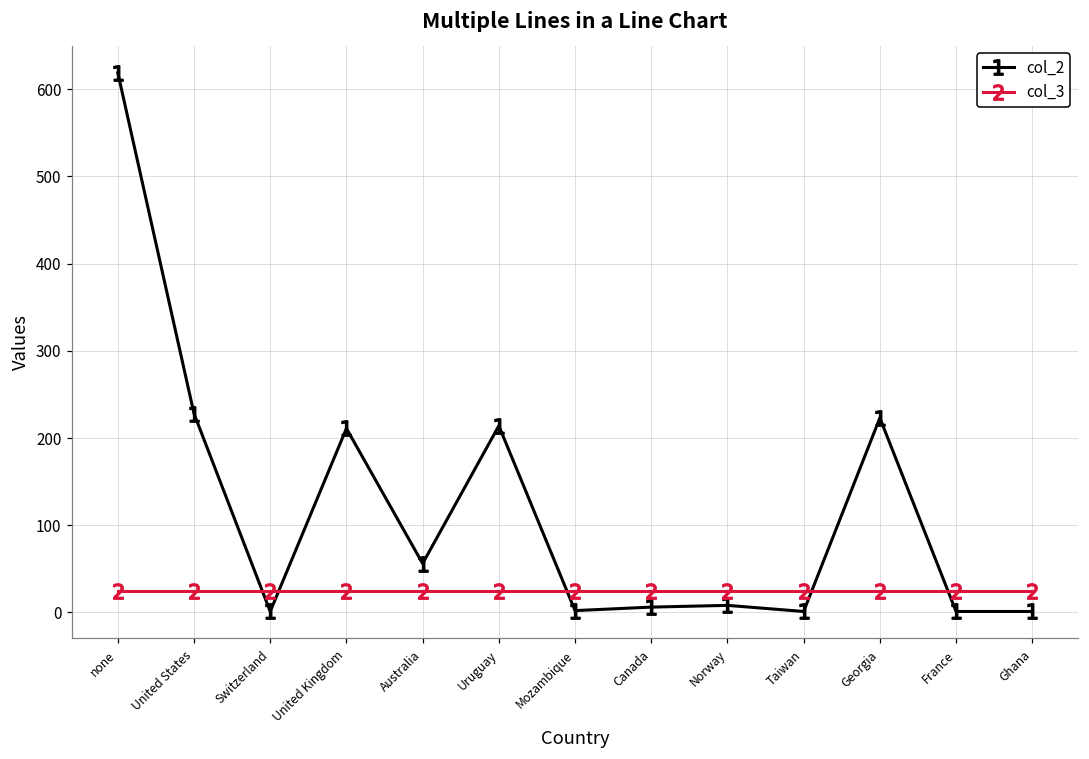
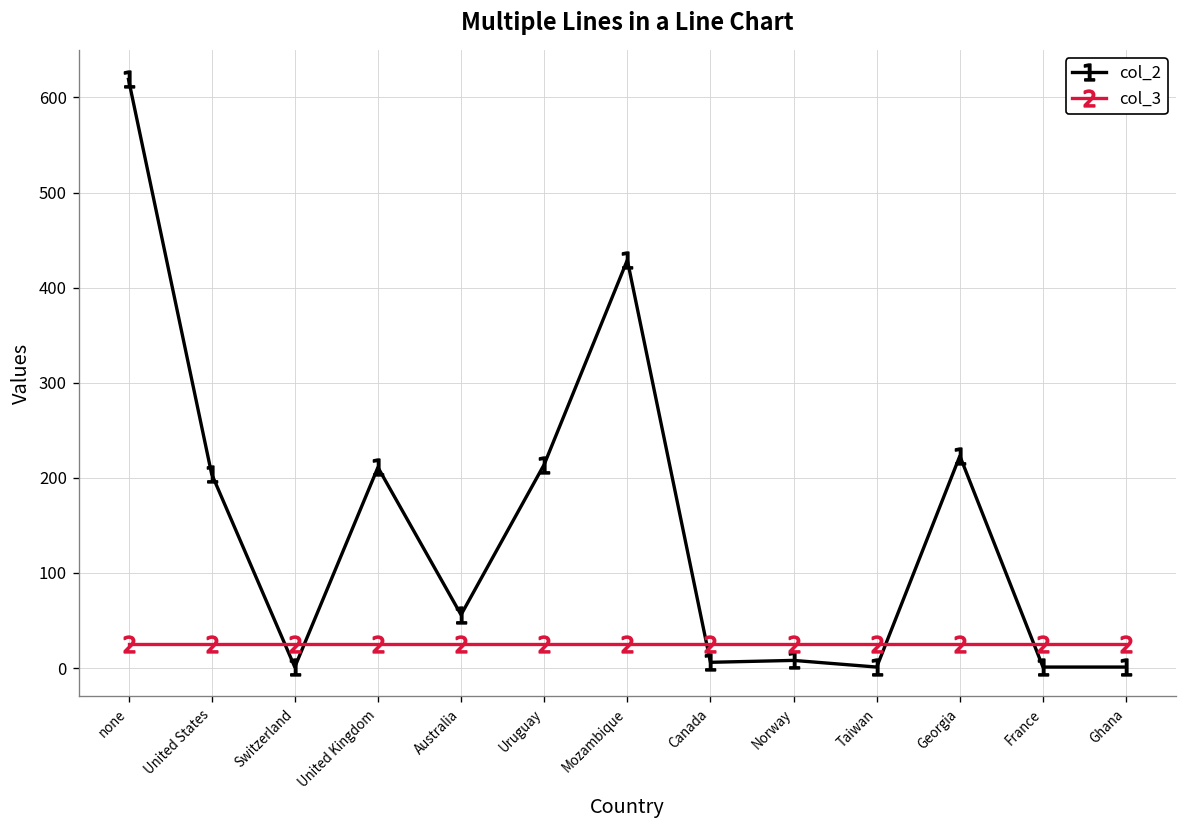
col_2, United States: 230 -> 200
col_2, Mozambique: 0 -> 430
